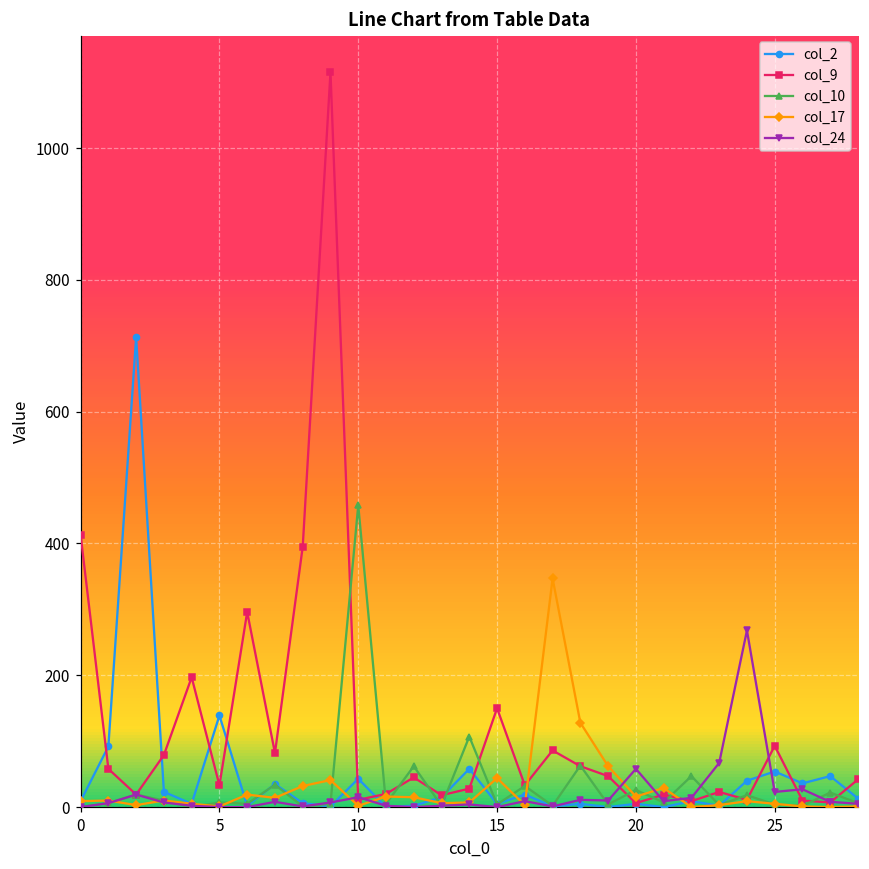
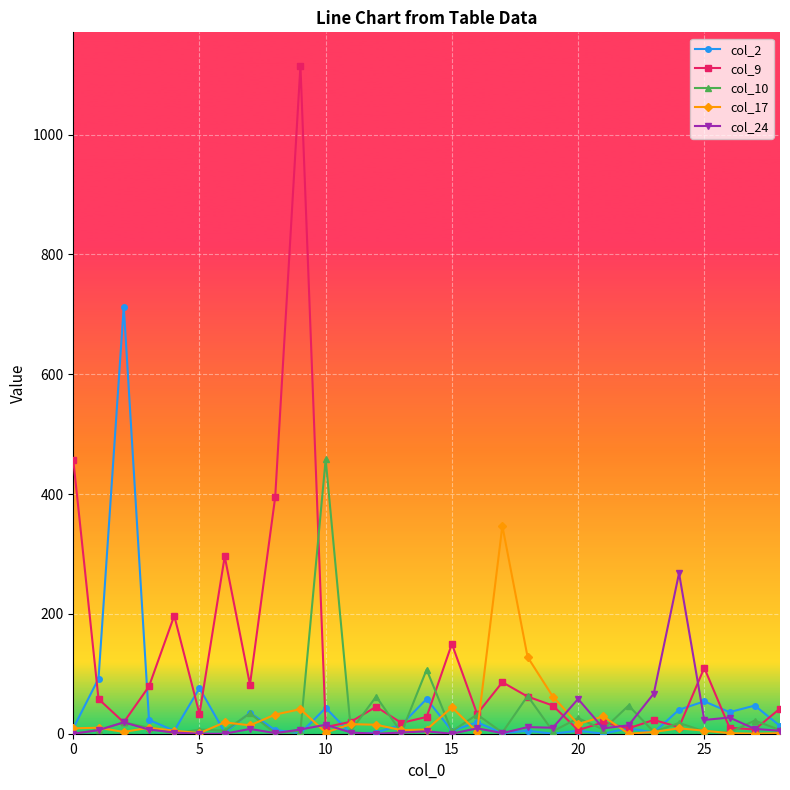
col_9, 0: 410 -> 460
col_2, 5: 140 -> 80
col_9, 25: 90 -> 110
